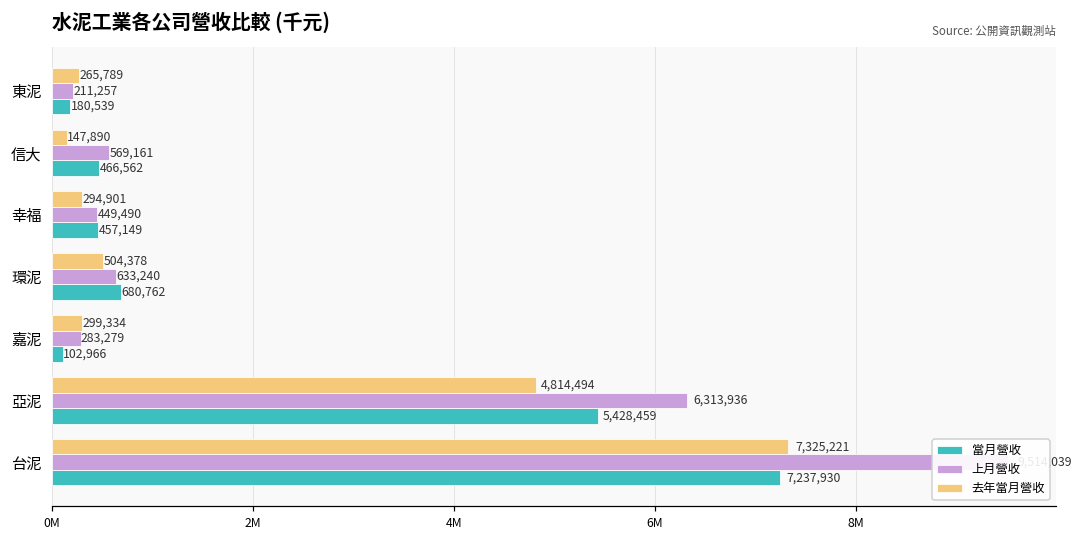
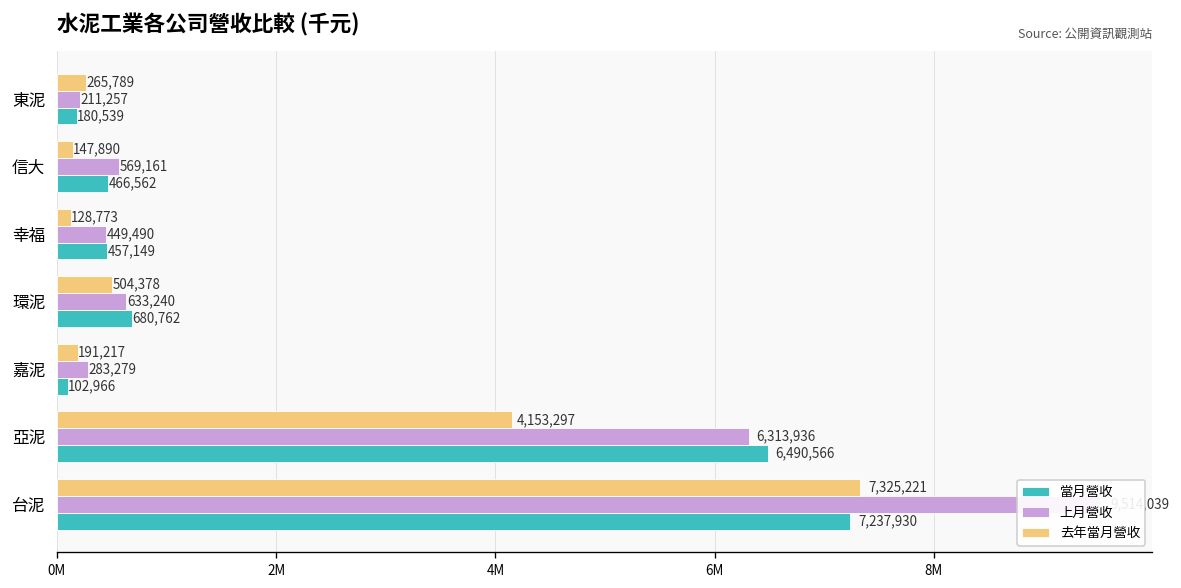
去年當月營收, 幸福: 294,901 -> 128,773
去年當月營收, 嘉泥: 299,334 -> 191,217
去年當月營收, 亞泥: 4,814,494 -> 4,153,297
當月營收, 亞泥: 5,428,459 -> 6,490,566
